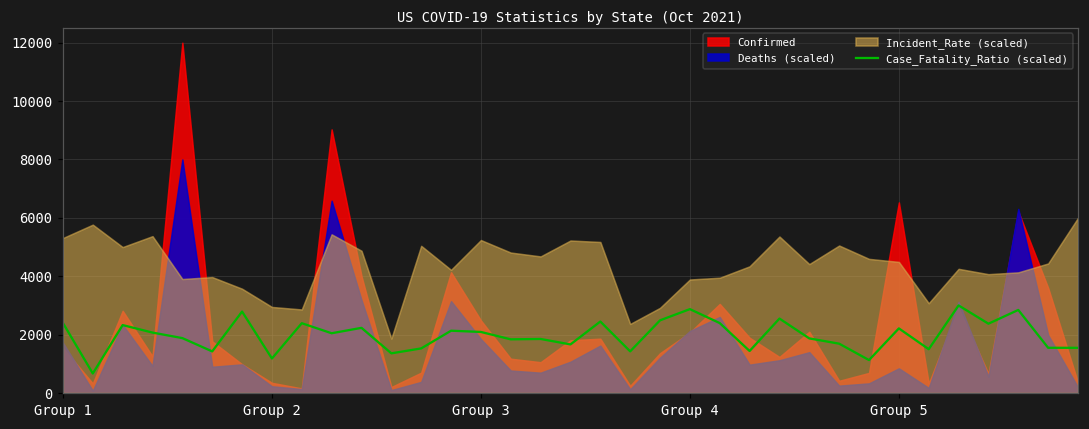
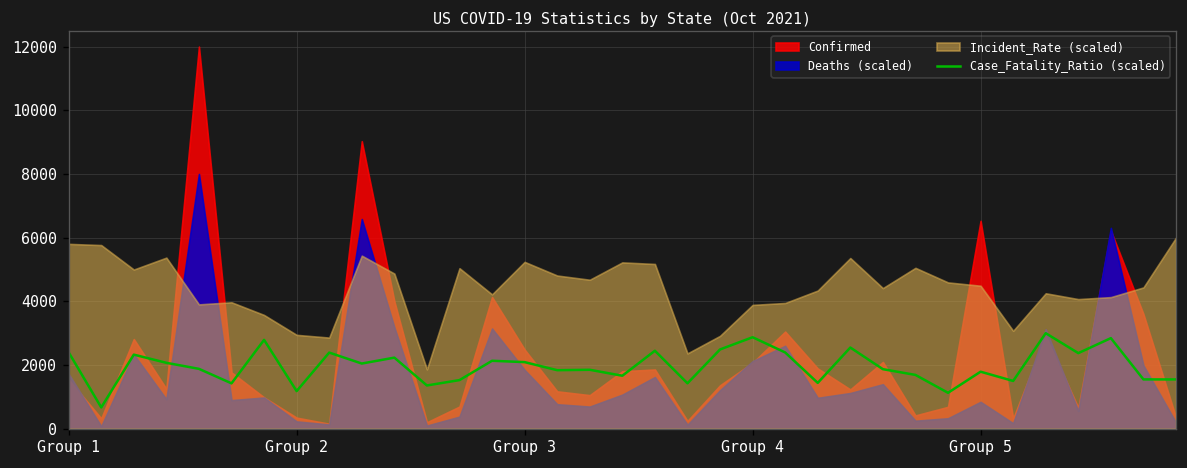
Incident_Rate (scaled), Group 1: 5300 -> 5800
Case_Fatality_Ratio (scaled), Group 5: 2200 -> 1800
